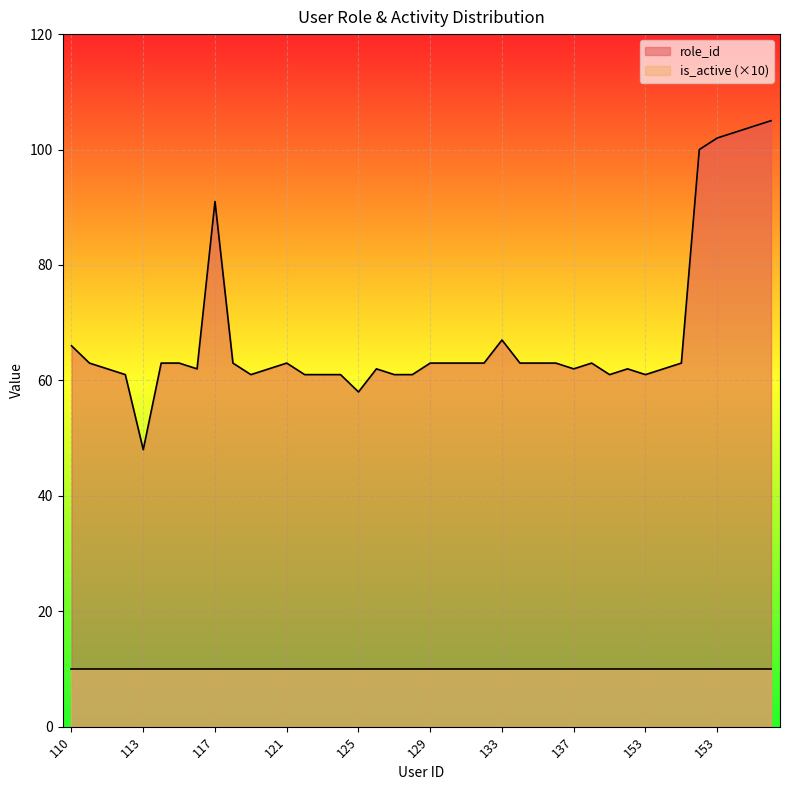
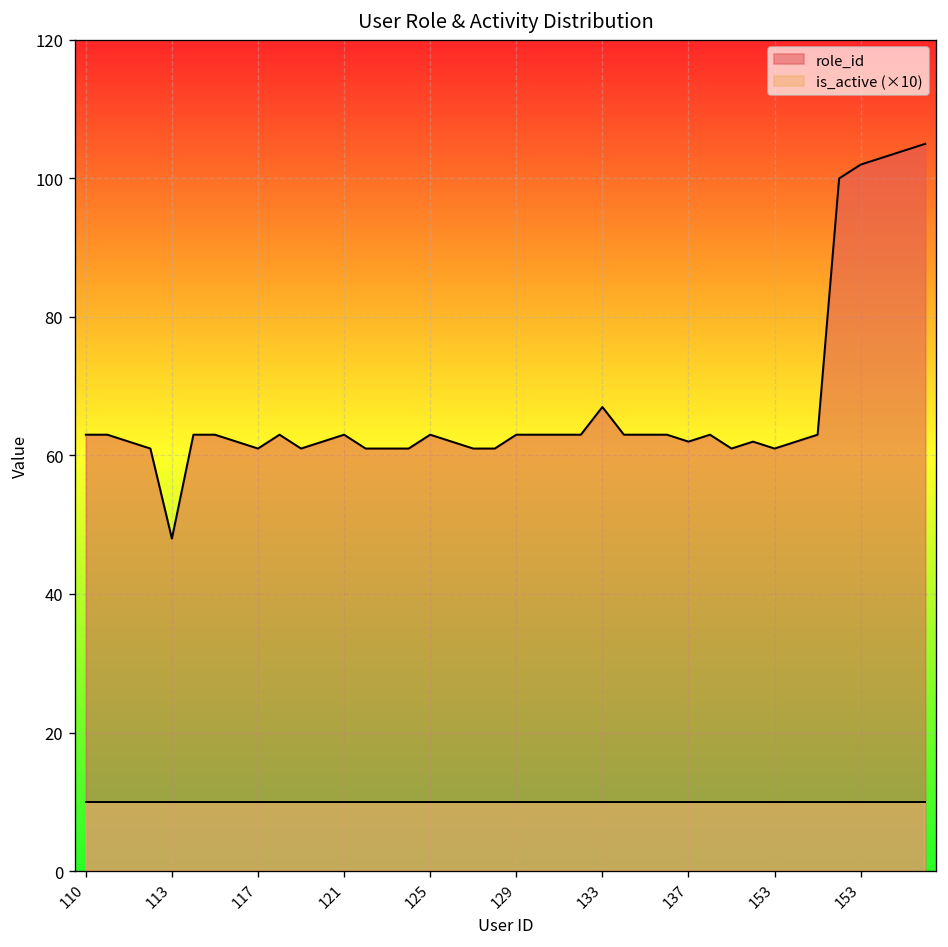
role_id, 110: 66 -> 63
role_id, 117: 91 -> 61
role_id, 125: 58 -> 63
